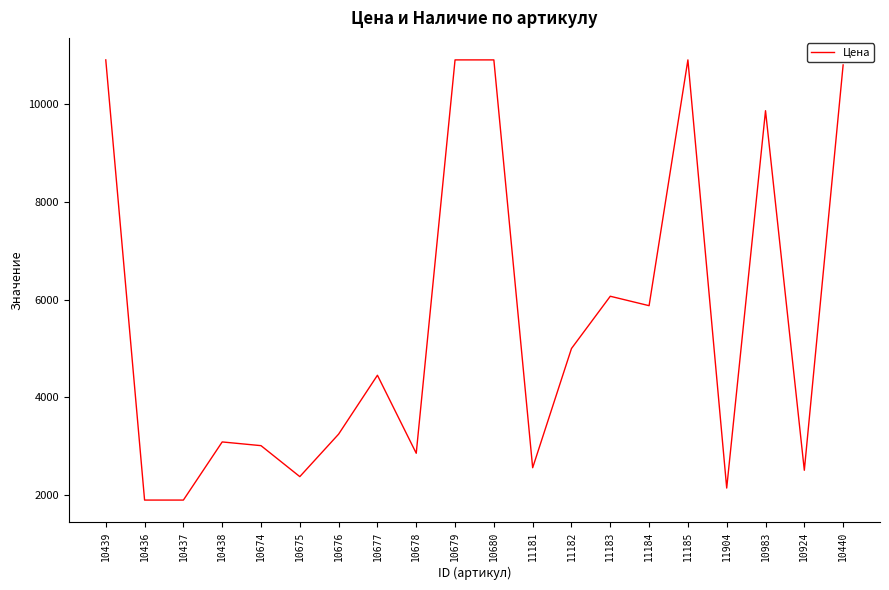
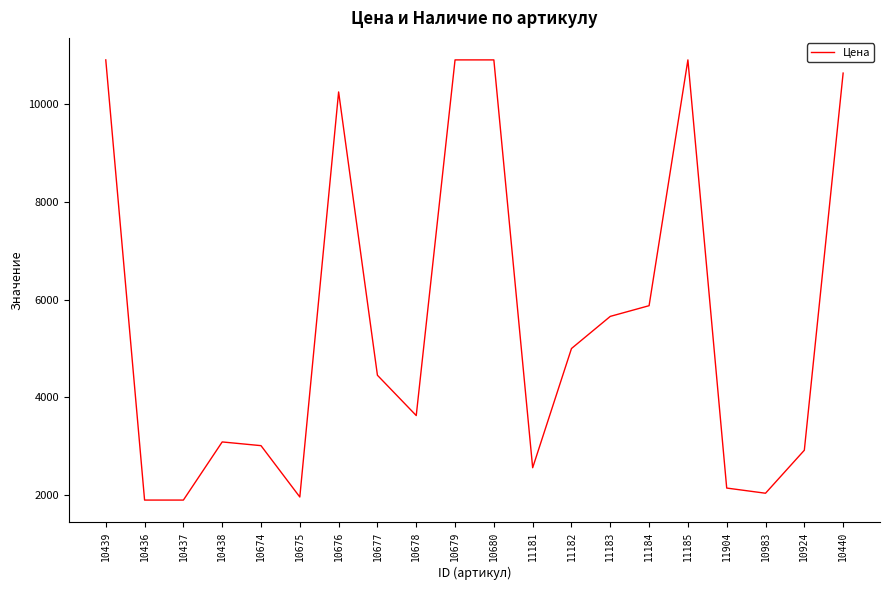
10675: 2400 -> 2000
10676: 3300 -> 10300
10678: 2900 -> 3600
11183: 6100 -> 5700
10983: 9900 -> 2000
10924: 2500 -> 2900
10440: 10800 -> 10600
